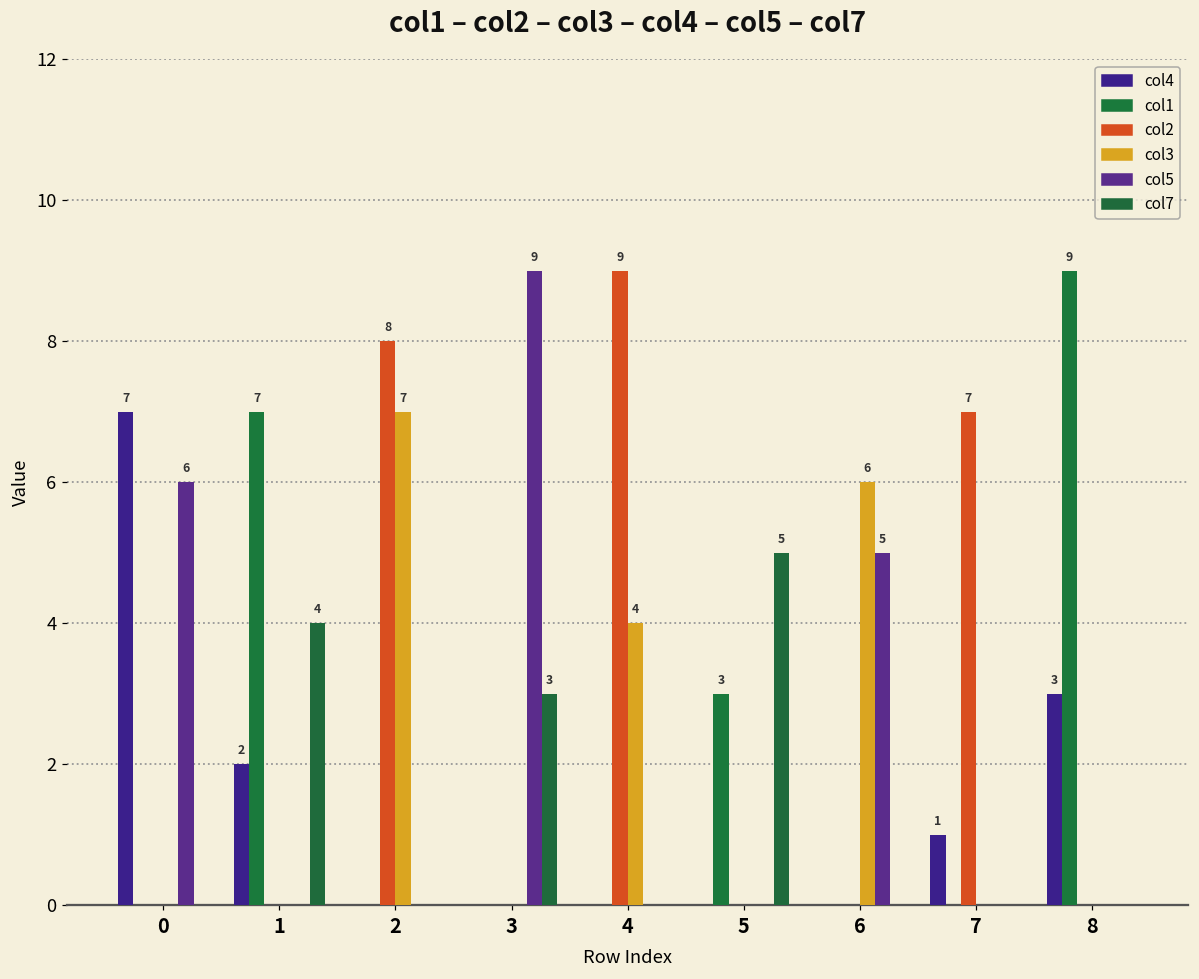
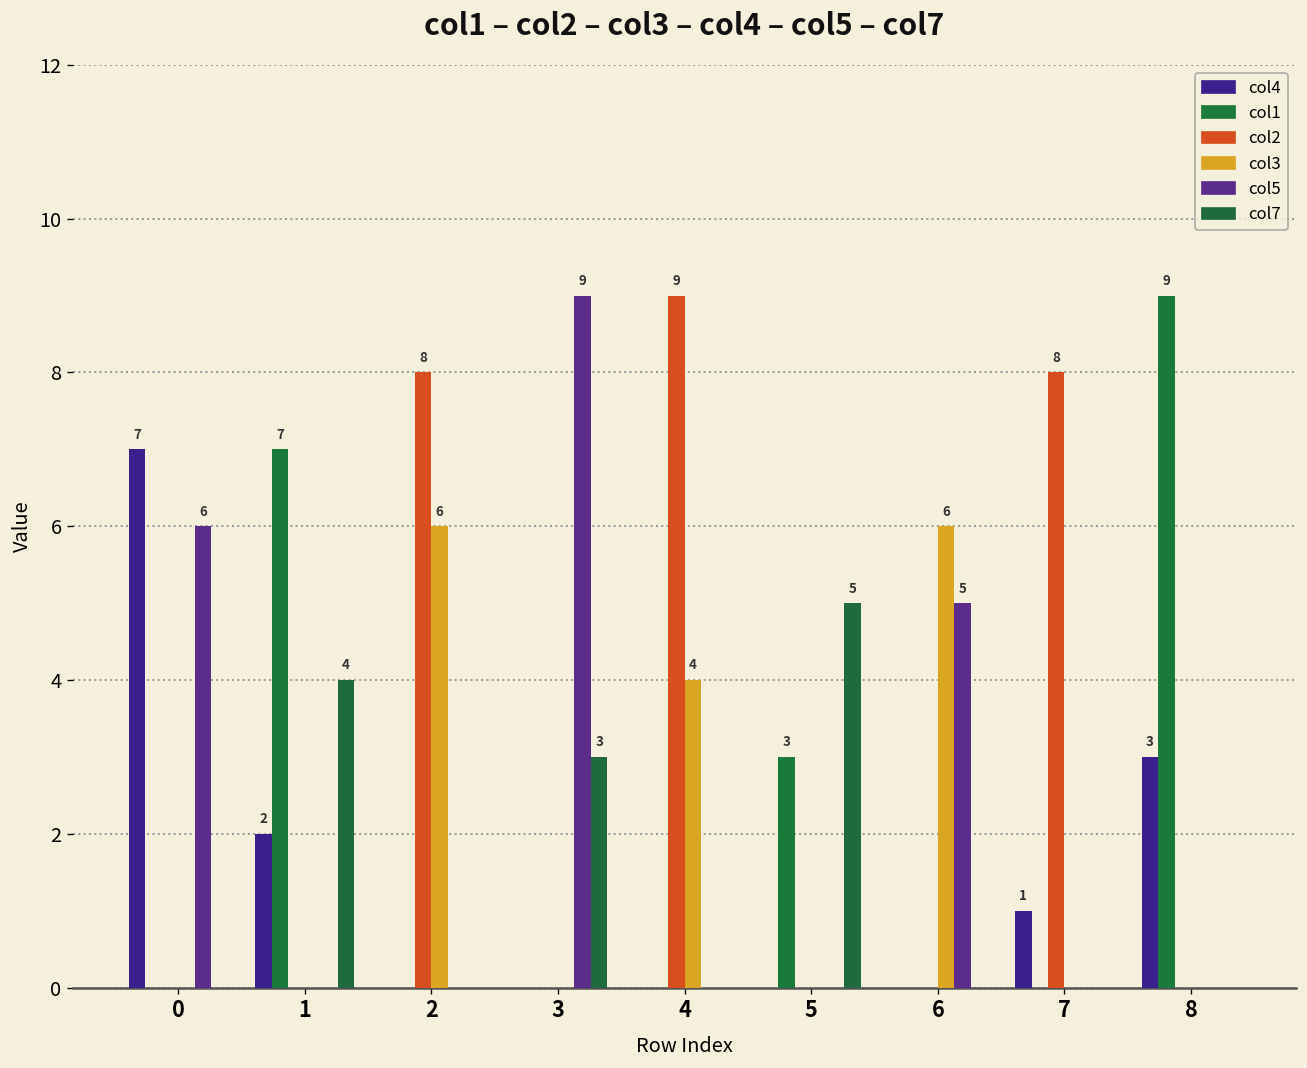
col3, 2: 7 -> 6
col2, 7: 7 -> 8
